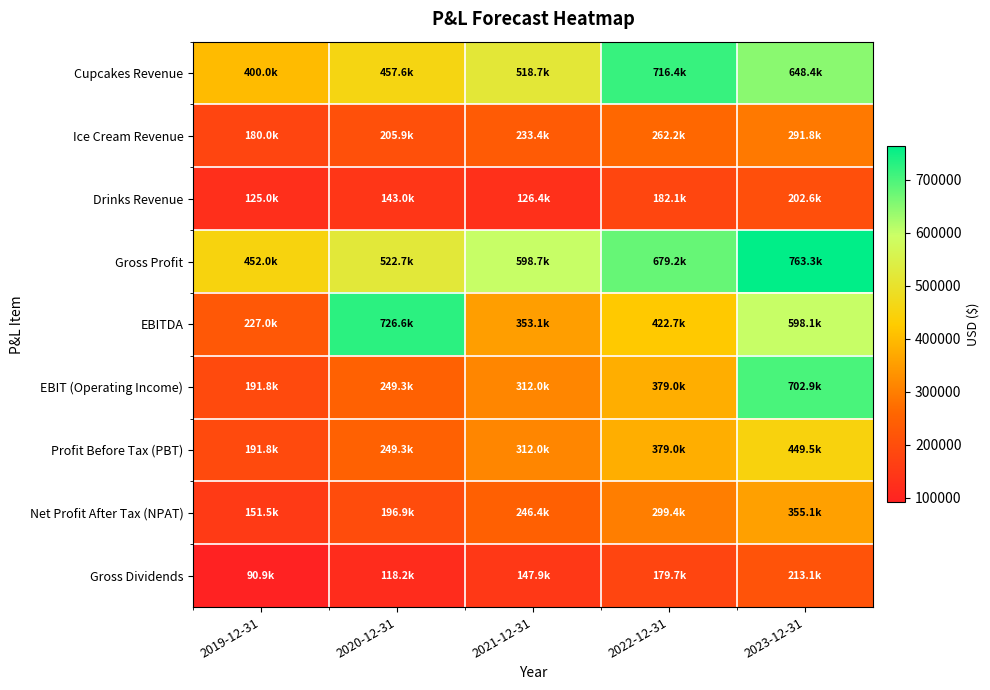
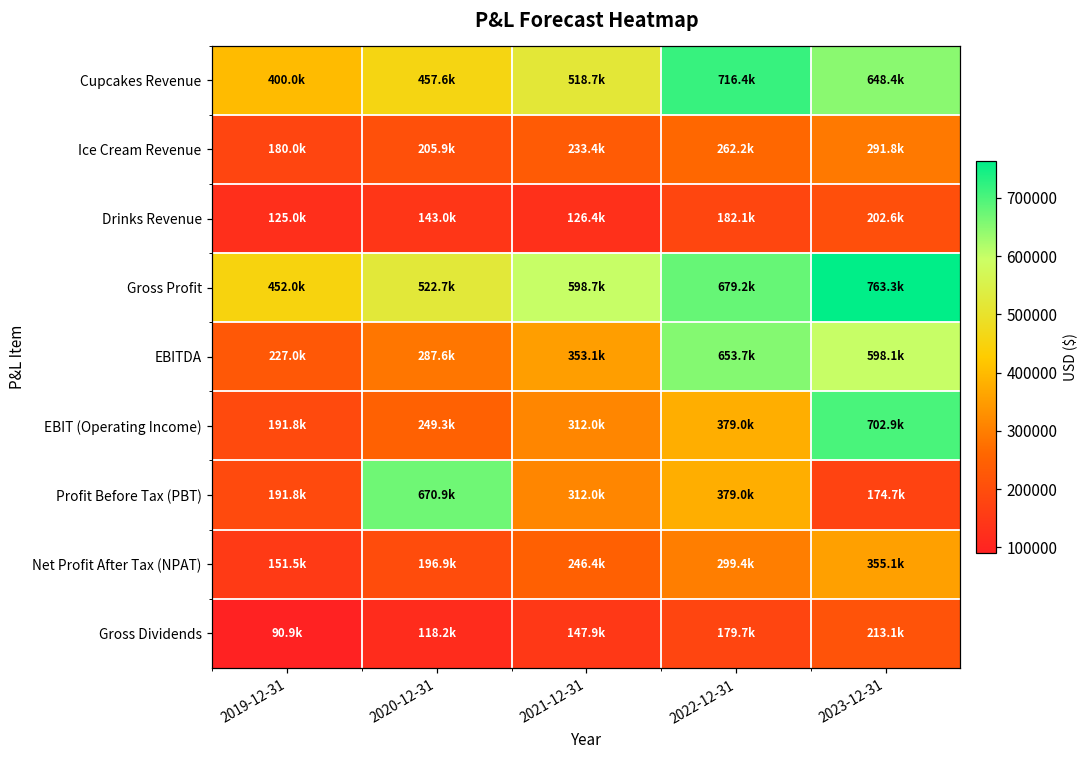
EBITDA, 2020-12-31: 726.6k -> 287.6k
EBITDA, 2022-12-31: 422.7k -> 653.7k
Profit Before Tax (PBT), 2020-12-31: 249.3k -> 670.9k
Profit Before Tax (PBT), 2023-12-31: 449.5k -> 174.7k
